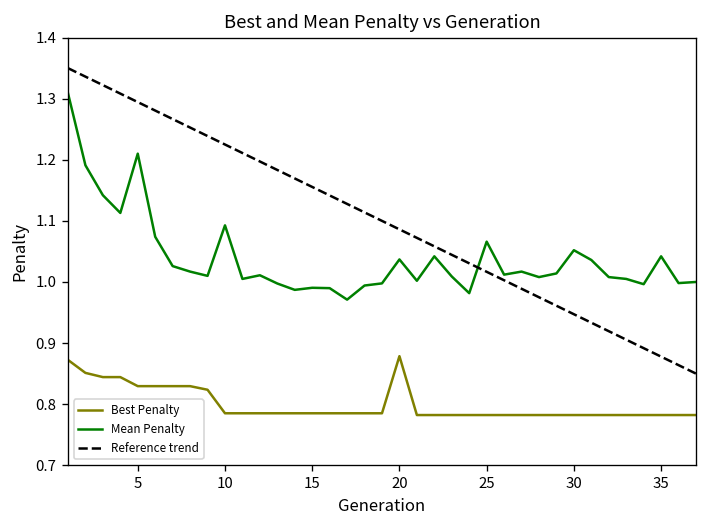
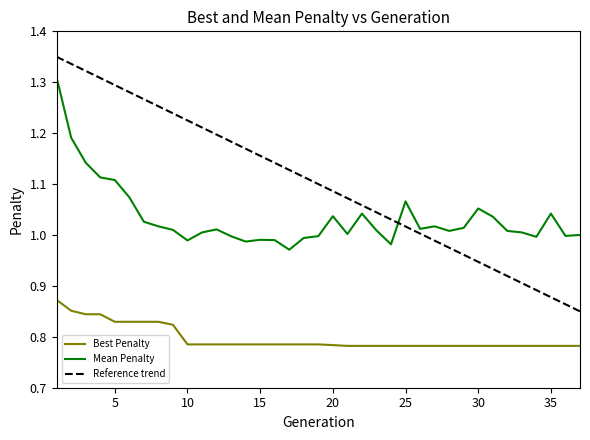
Mean Penalty, 5: 1.21 -> 1.11
Mean Penalty, 10: 1.09 -> 0.99
Best Penalty, 20: 0.88 -> 0.78
